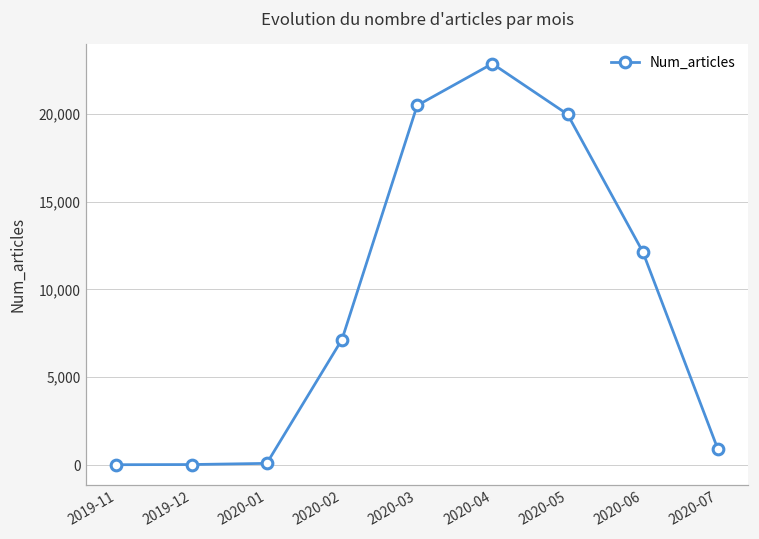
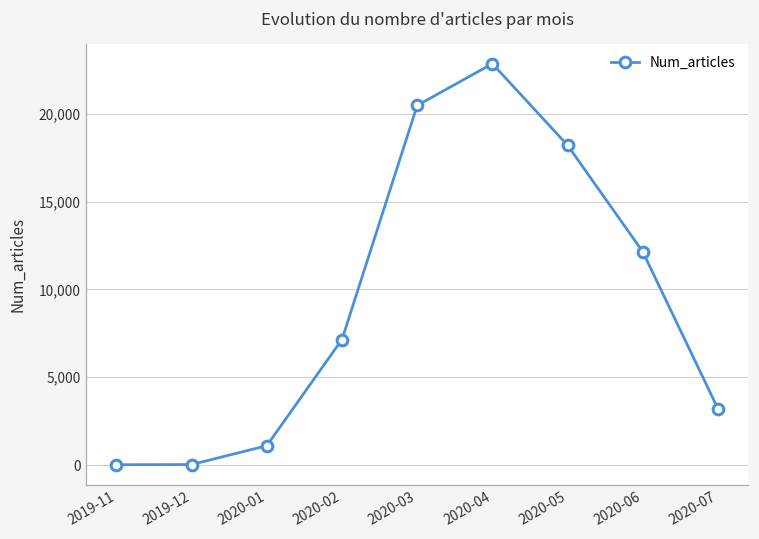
2020-01: 100 -> 1,100
2020-05: 20,000 -> 18,200
2020-07: 900 -> 3,200
